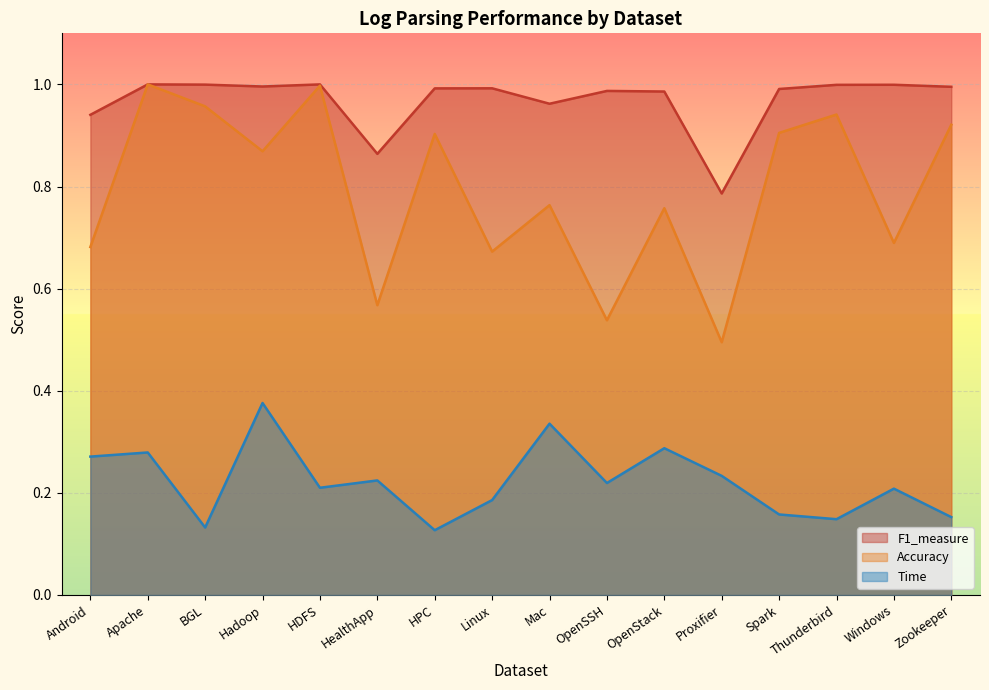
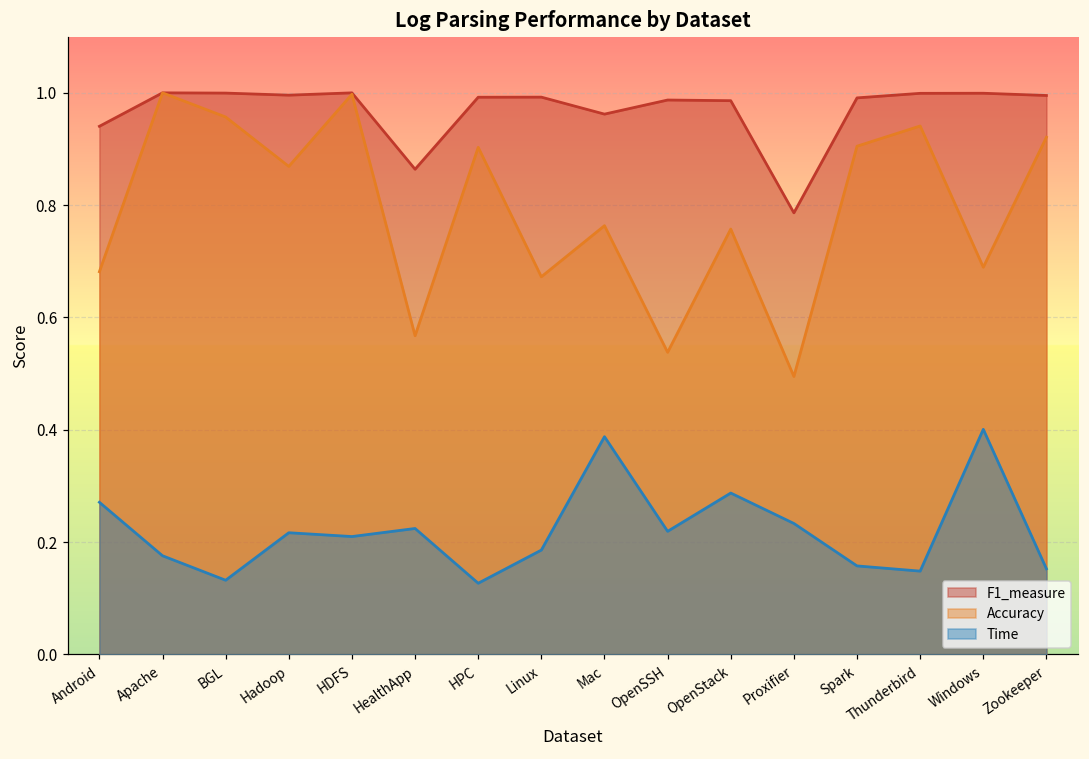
Time, Apache: 0.28 -> 0.18
Time, Hadoop: 0.38 -> 0.22
Time, Mac: 0.34 -> 0.39
Time, Windows: 0.21 -> 0.40
